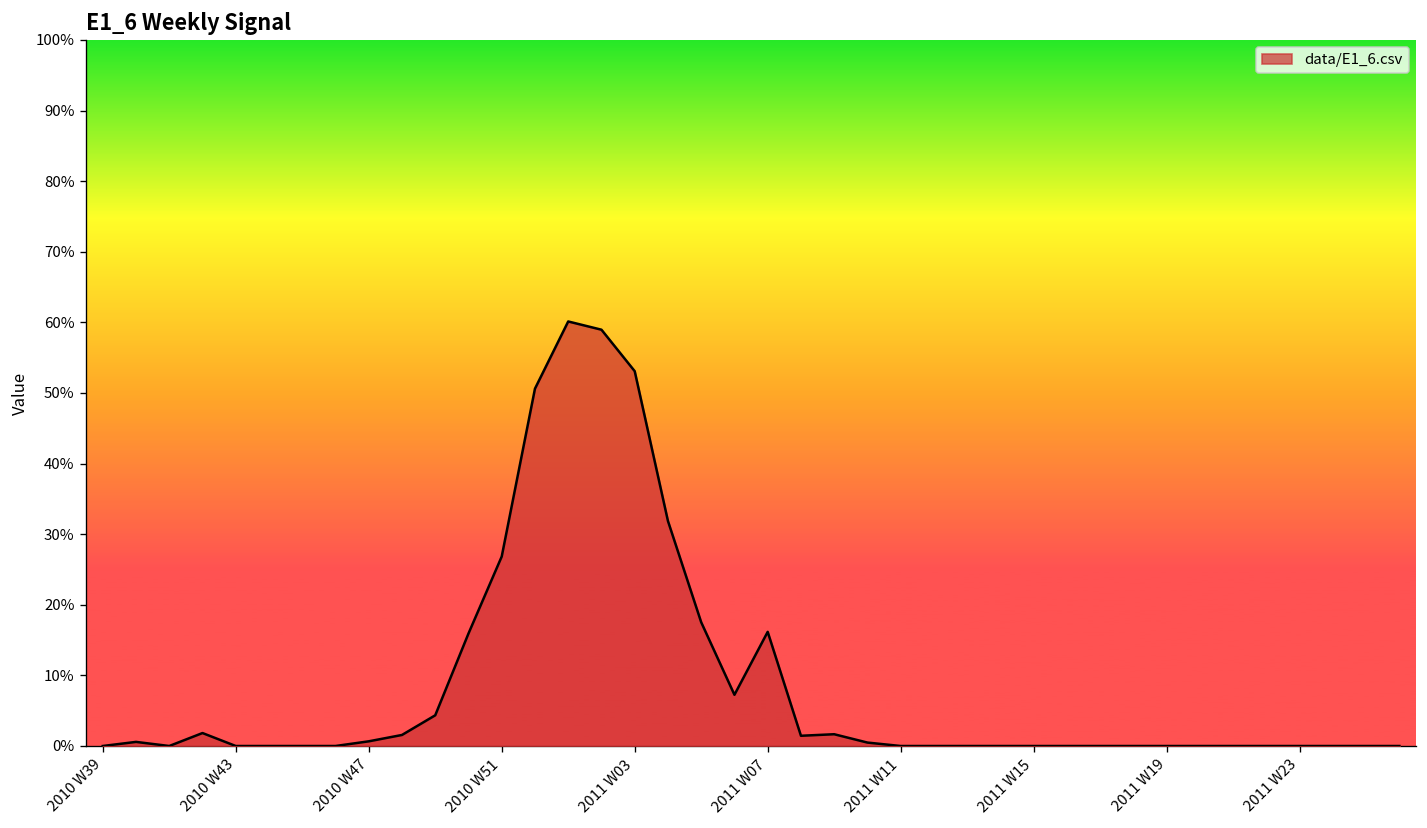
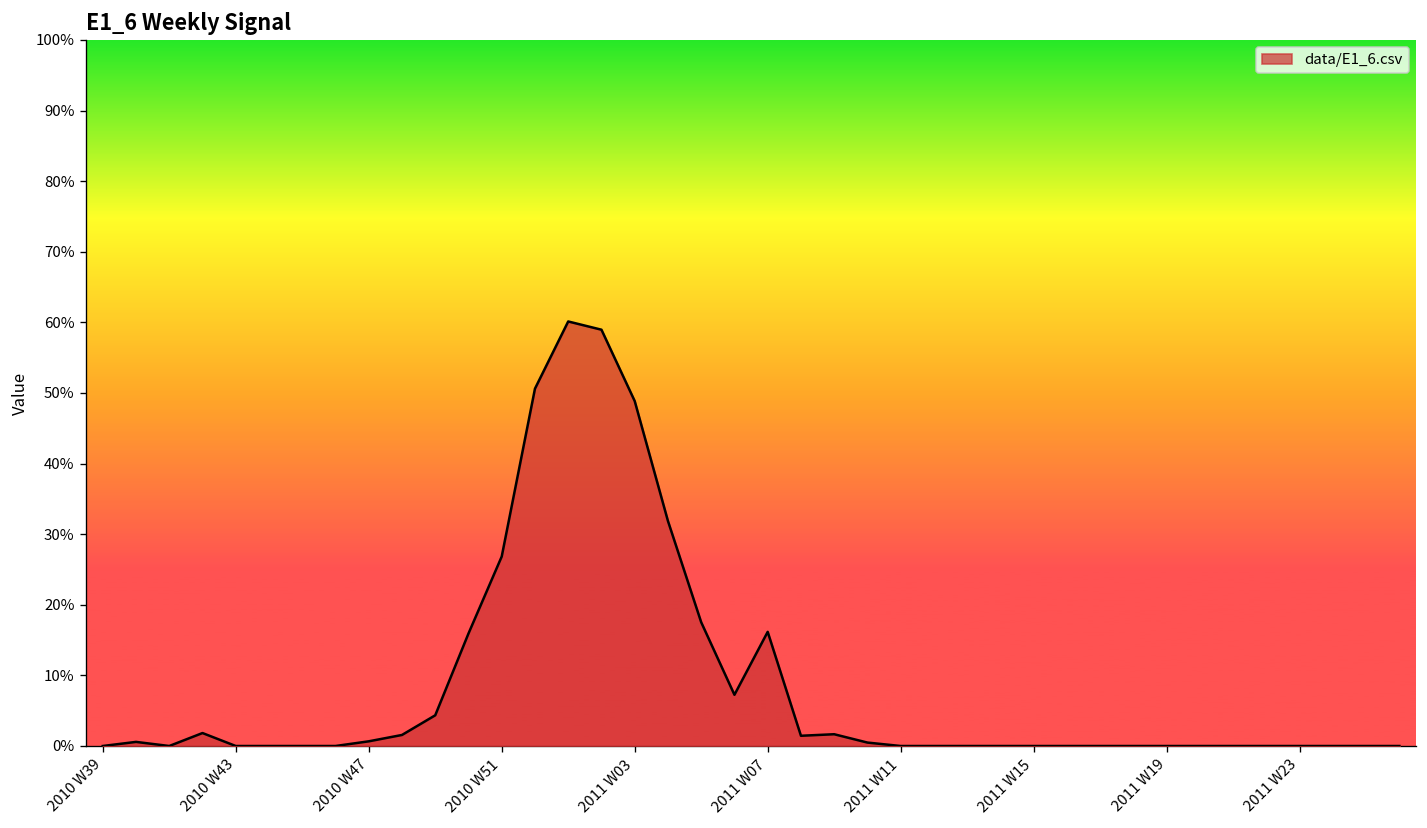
2011 W03: 53% -> 49%
